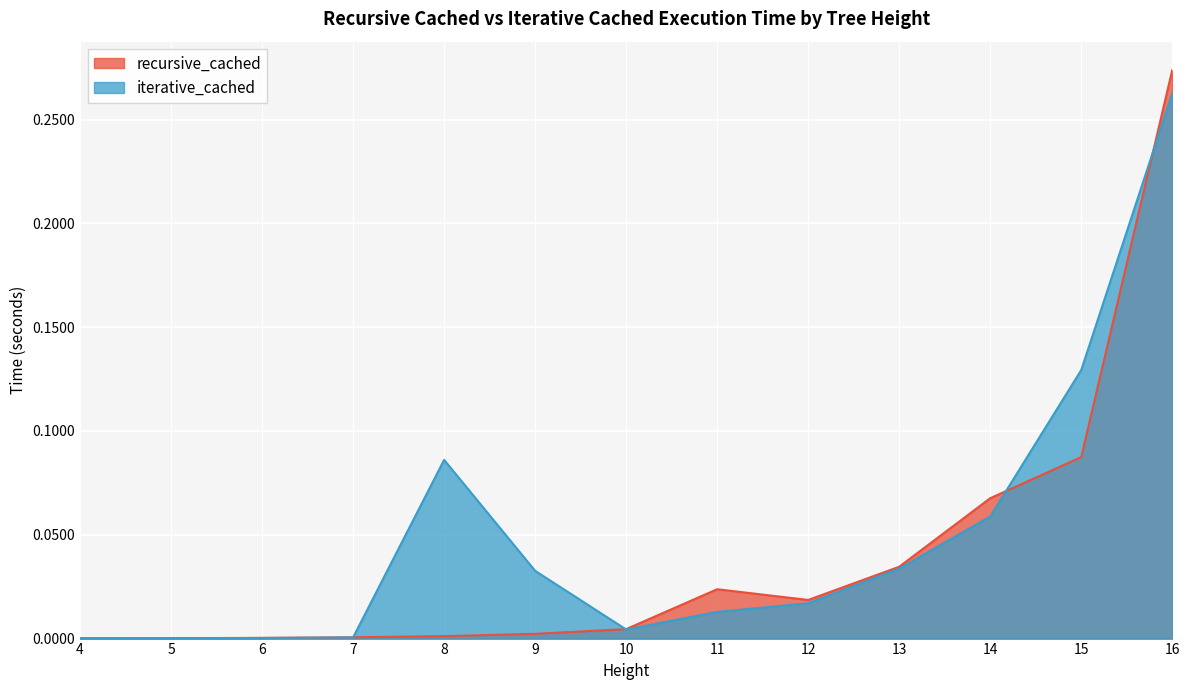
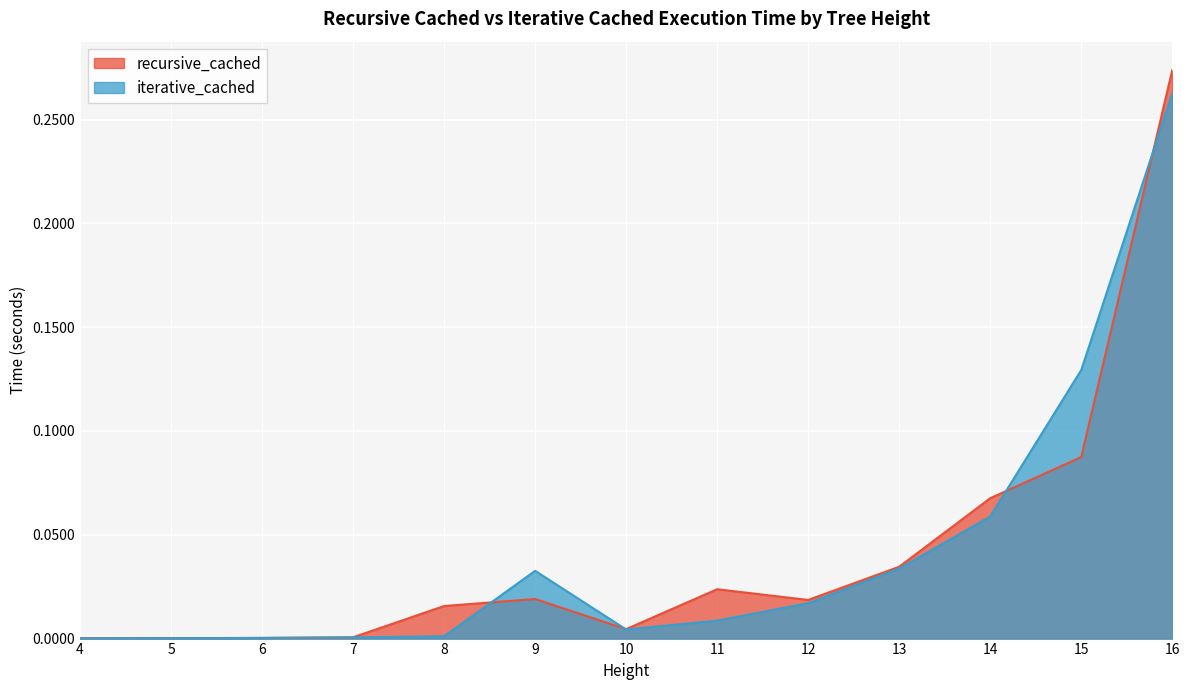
recursive_cached, 8: 0.001 -> 0.016
iterative_cached, 8: 0.086 -> 0.001
recursive_cached, 9: 0.002 -> 0.019
iterative_cached, 11: 0.013 -> 0.009
